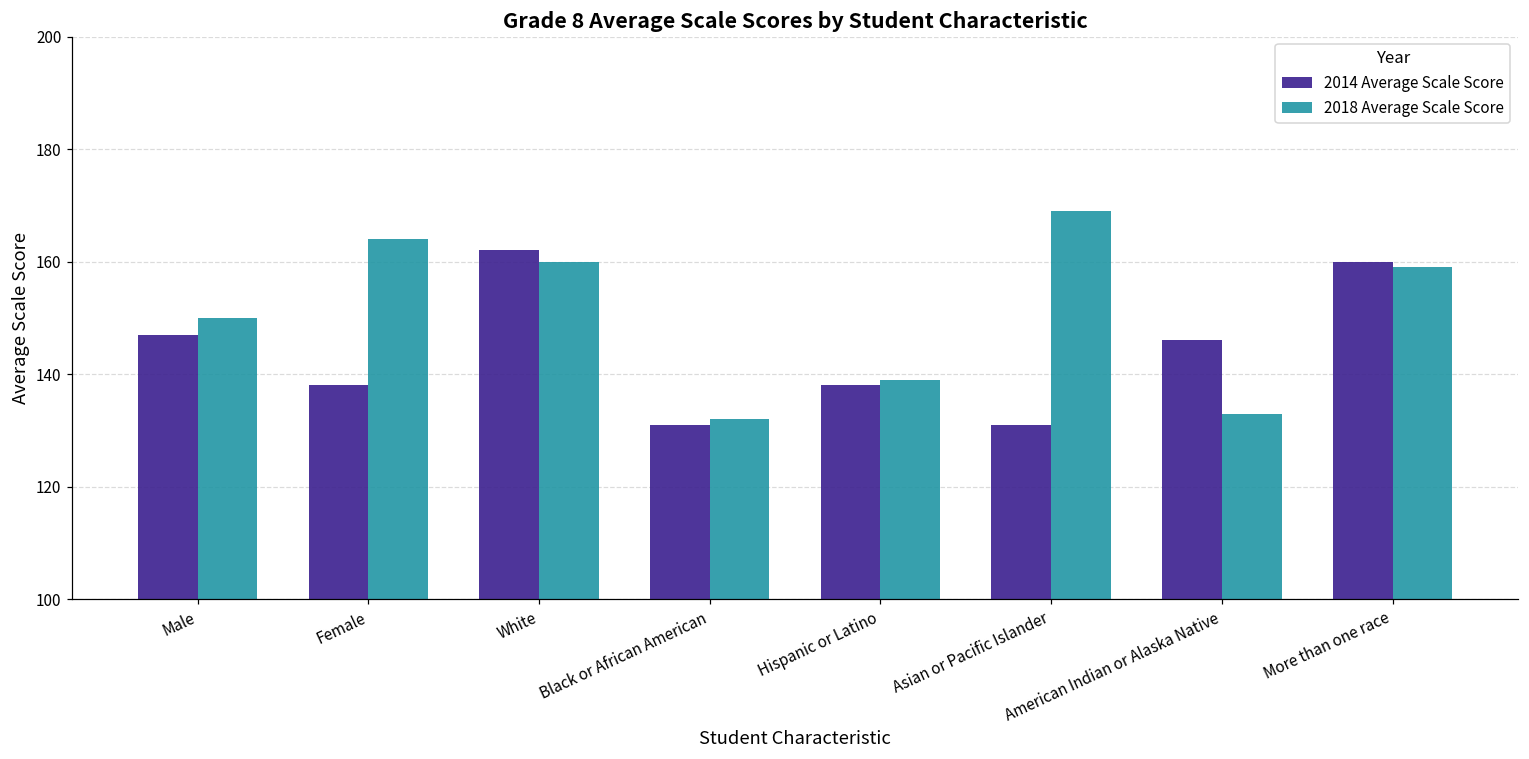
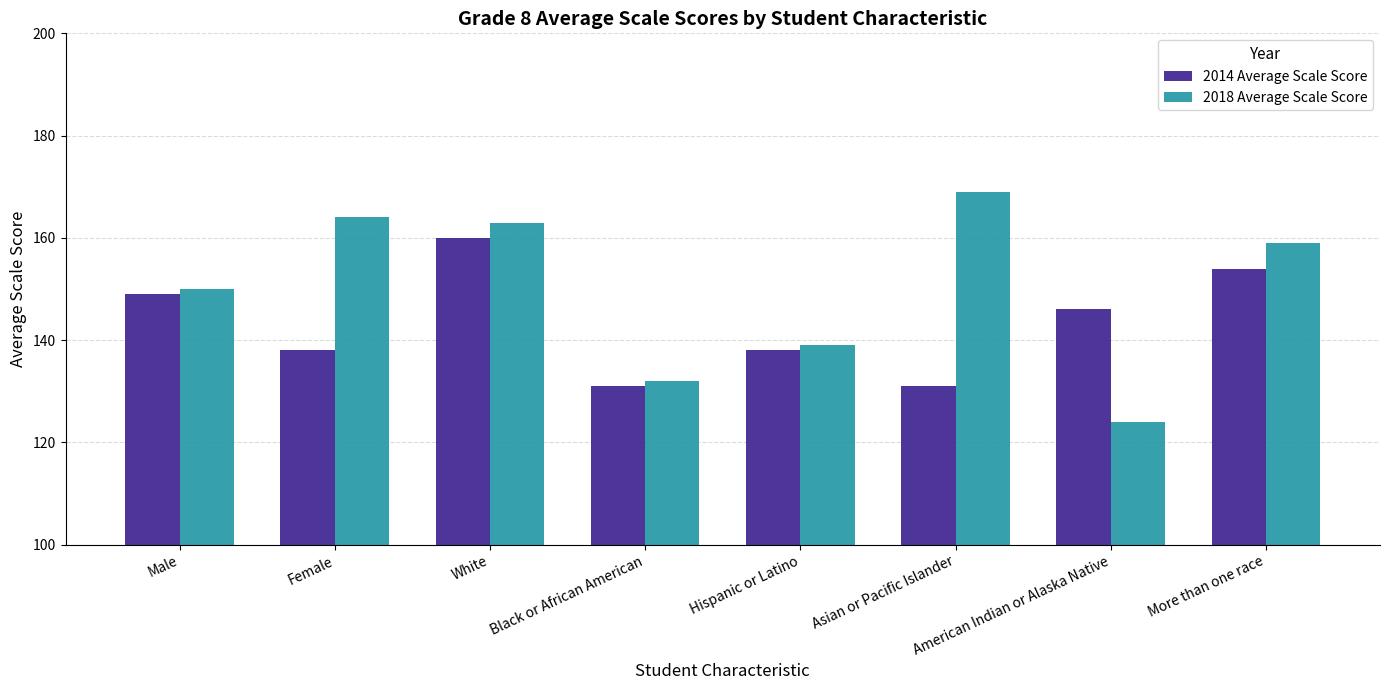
2014 Average Scale Score, Male: 147 -> 149
2014 Average Scale Score, White: 162 -> 160
2018 Average Scale Score, White: 160 -> 163
2018 Average Scale Score, American Indian or Alaska Native: 133 -> 124
2014 Average Scale Score, More than one race: 160 -> 154
